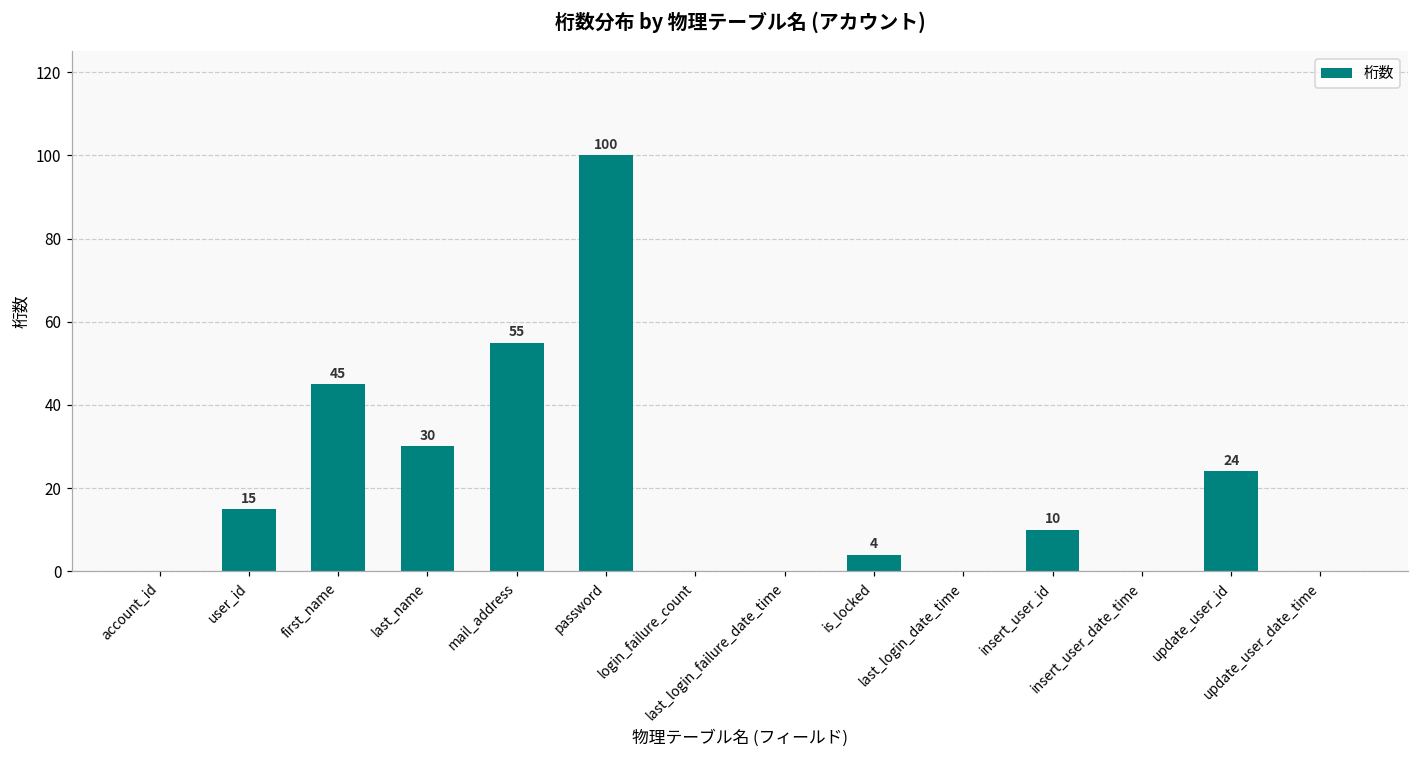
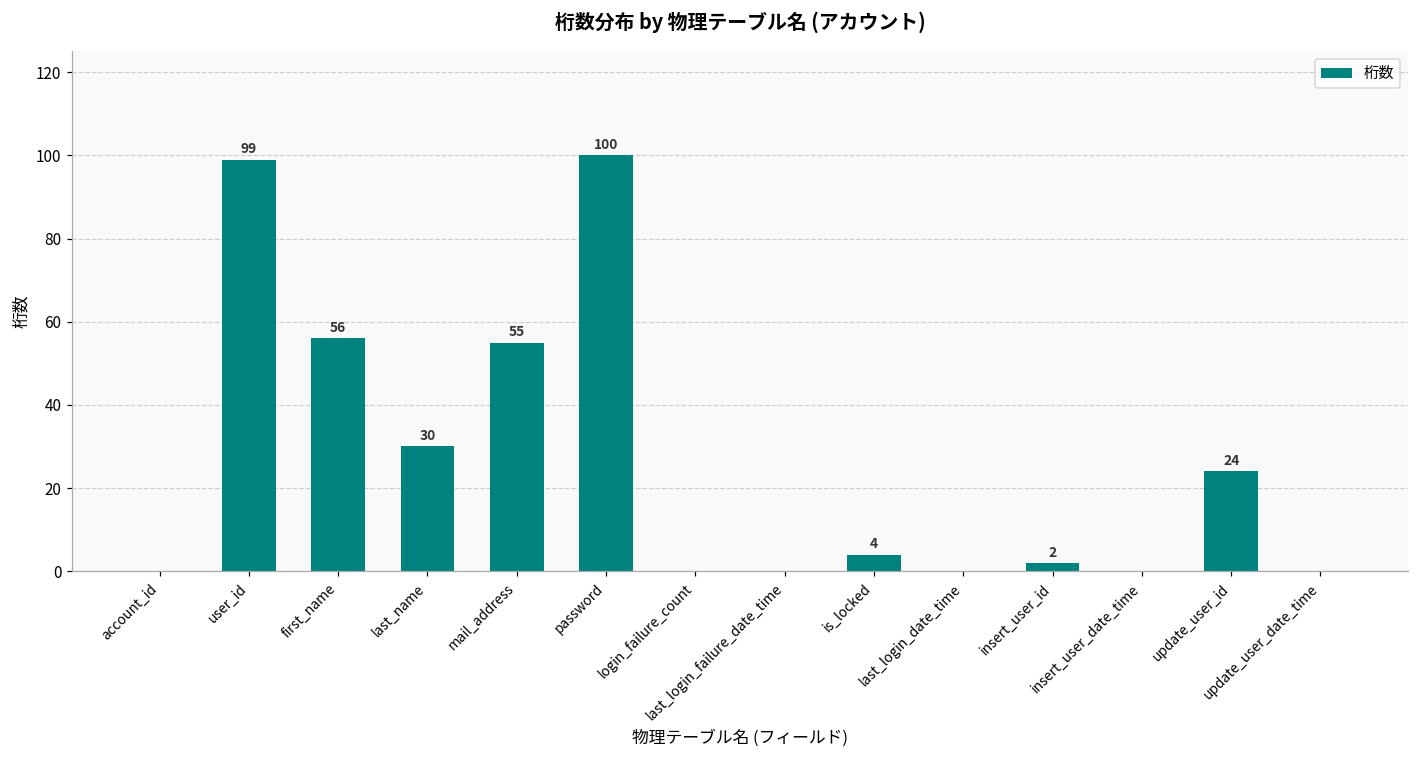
user_id: 15 -> 99
first_name: 45 -> 56
insert_user_id: 10 -> 2
